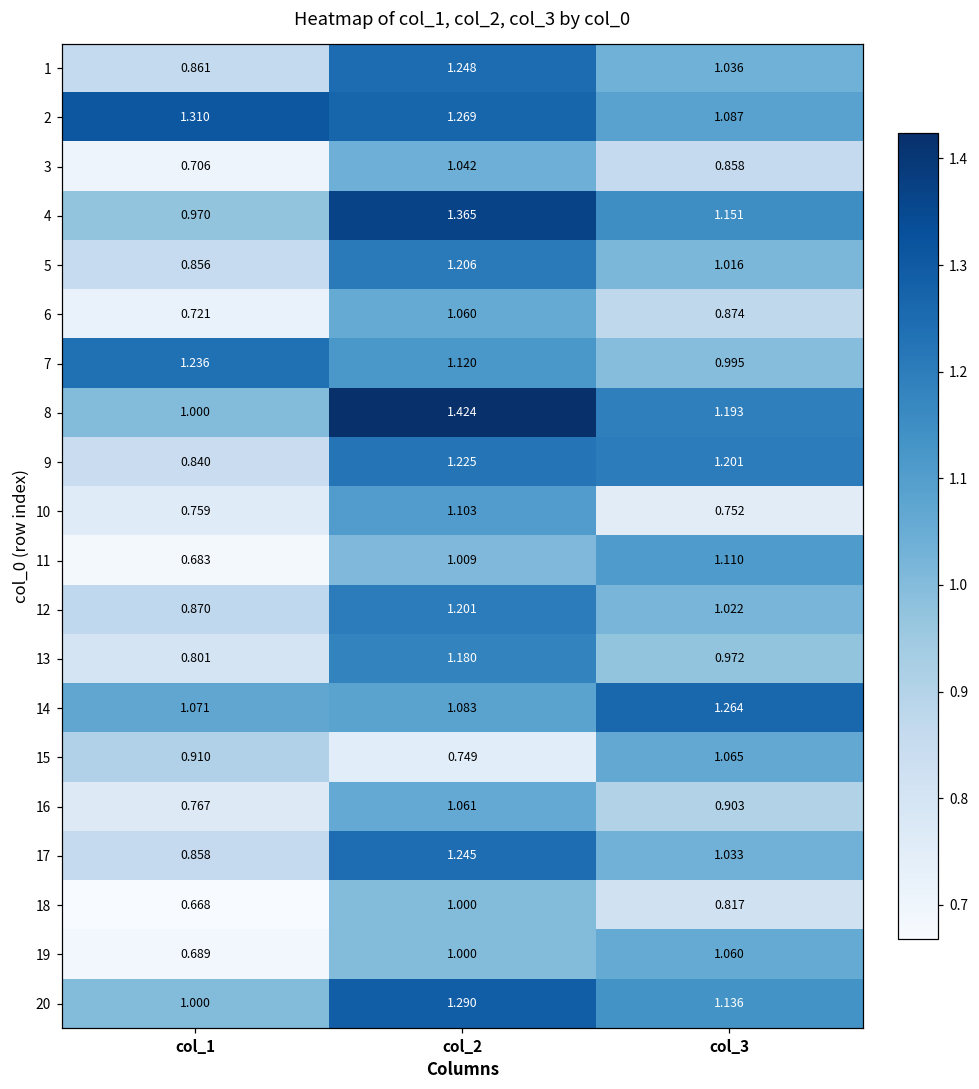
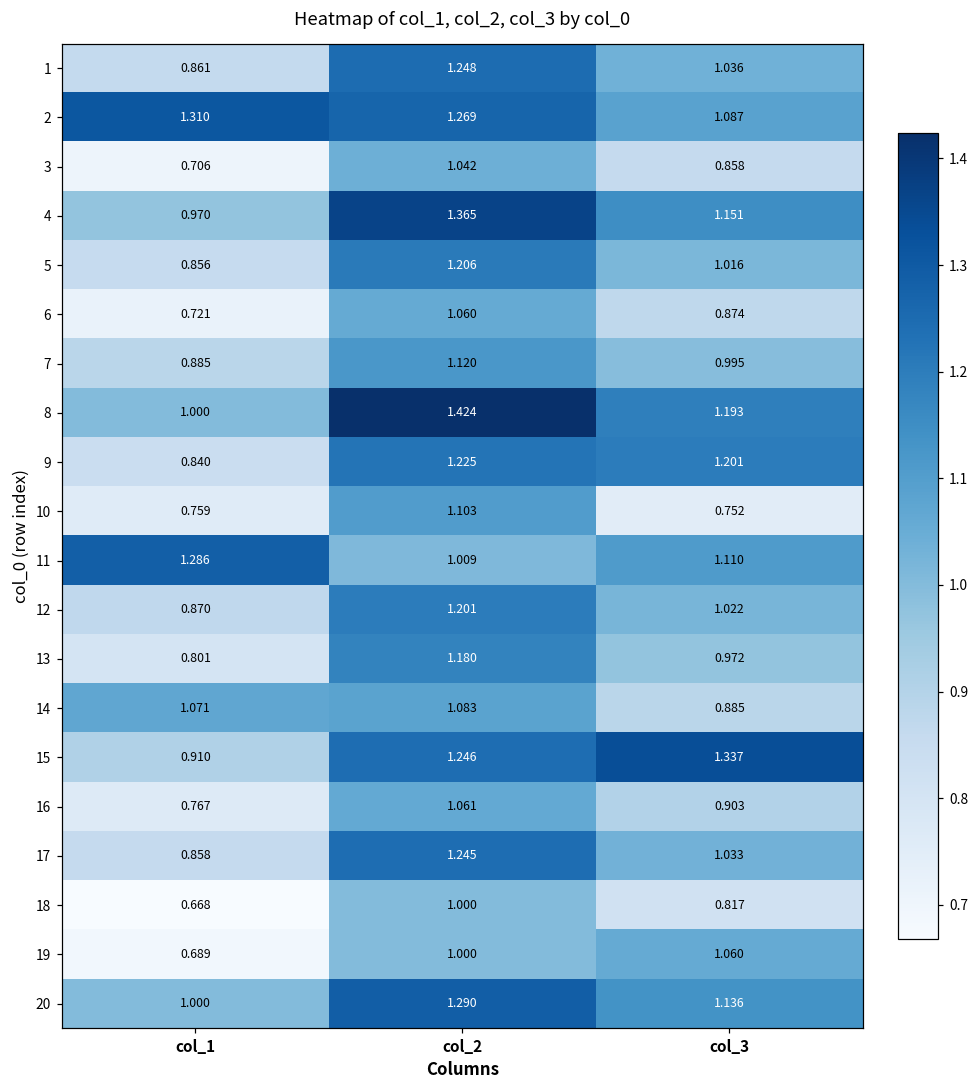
7, col_1: 1.236 -> 0.885
11, col_1: 0.683 -> 1.286
14, col_3: 1.264 -> 0.885
15, col_2: 0.749 -> 1.246
15, col_3: 1.065 -> 1.337
